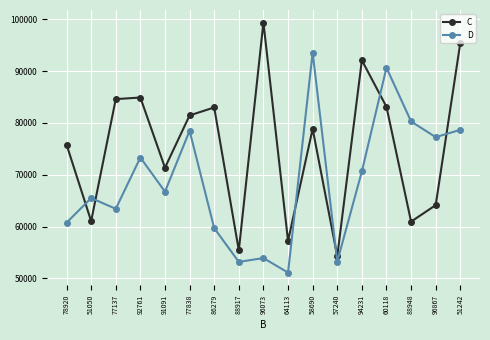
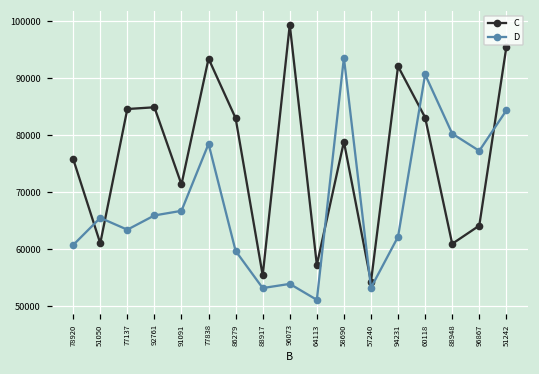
D, 92761: 73000 -> 66000
C, 77838: 81000 -> 93000
D, 94231: 71000 -> 62000
D, 51242: 79000 -> 84000
